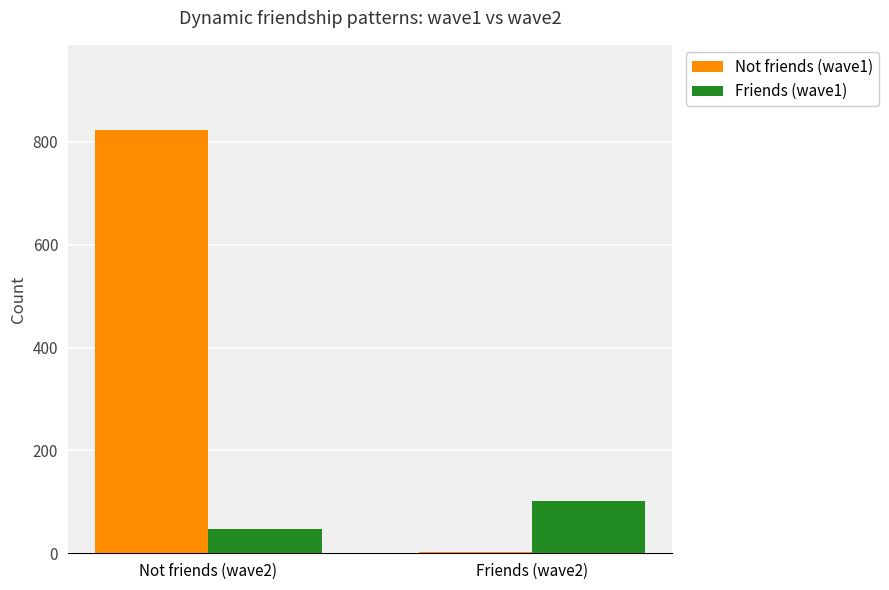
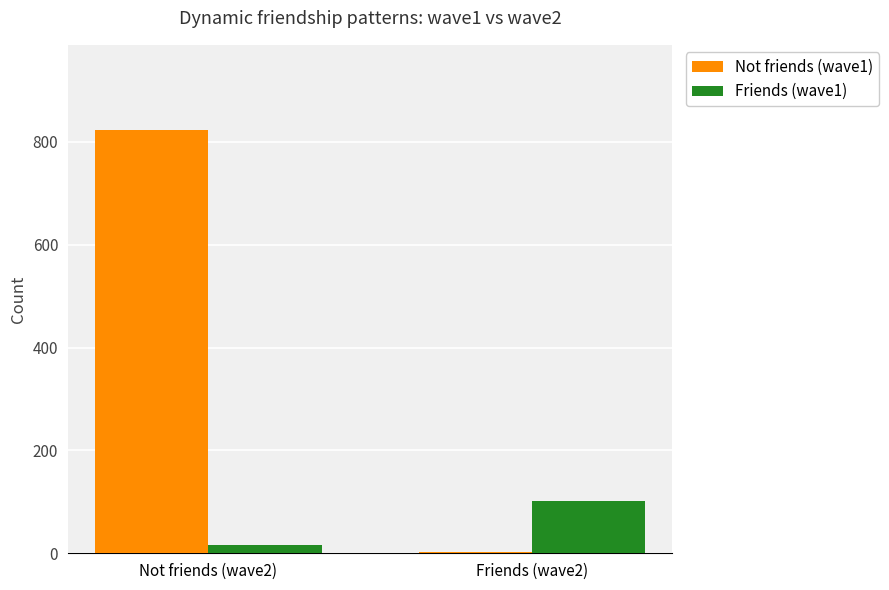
Friends (wave1), Not friends (wave2): 50 -> 20
